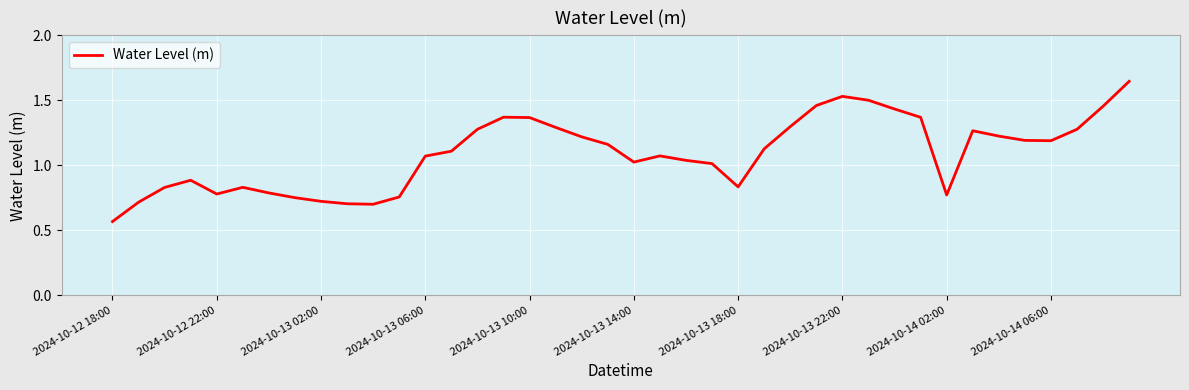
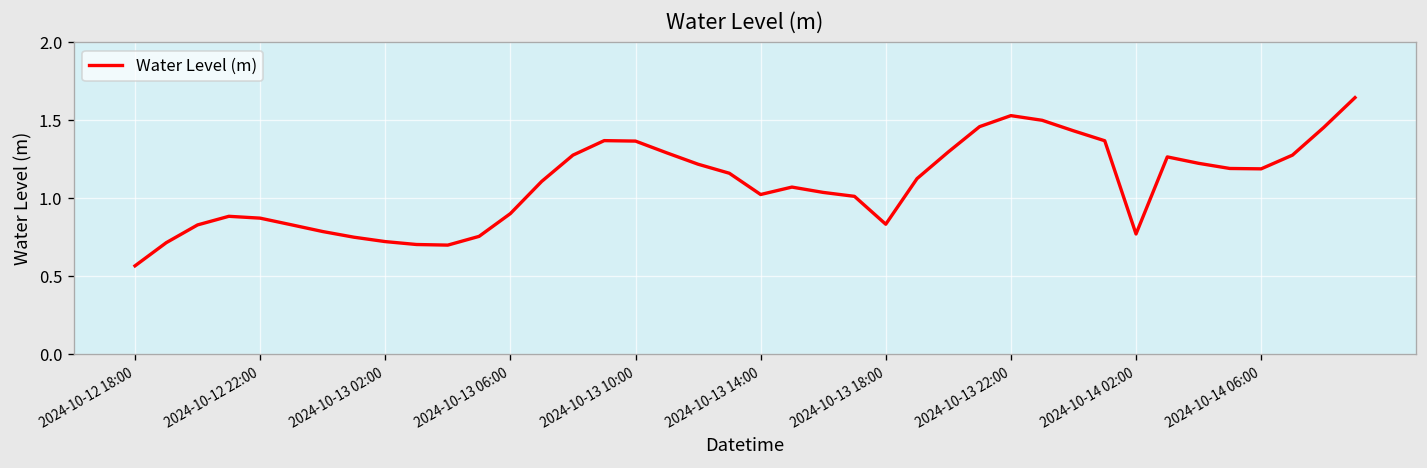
2024-10-12 22:00: 0.78 -> 0.87
2024-10-13 06:00: 1.07 -> 0.90
